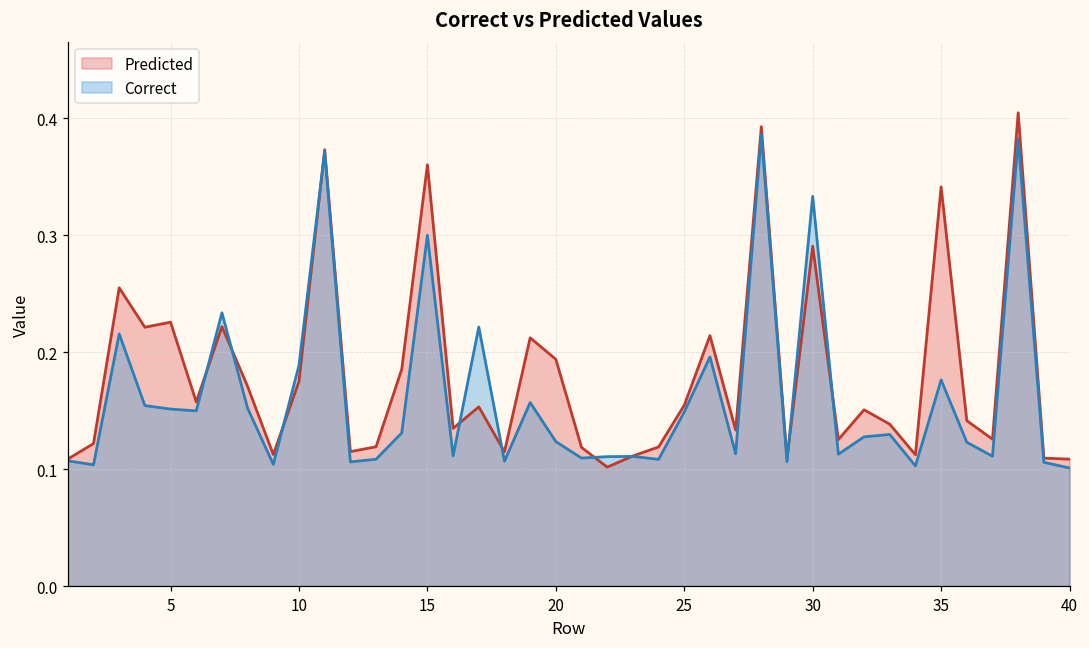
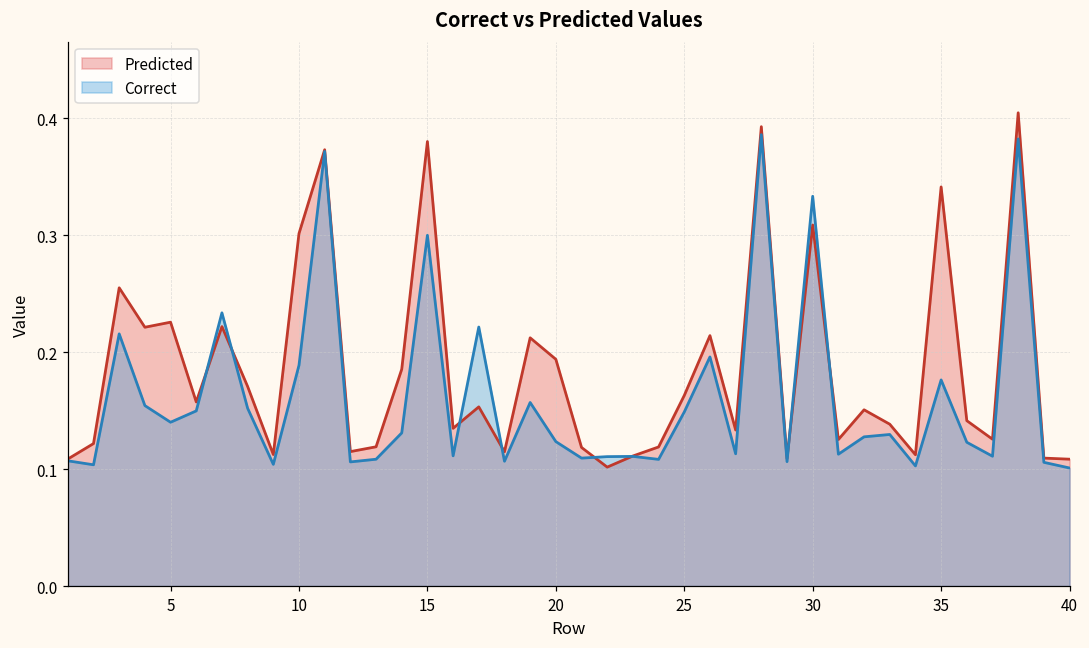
Correct, 5: 0.151 -> 0.140
Predicted, 10: 0.175 -> 0.301
Predicted, 15: 0.360 -> 0.380
Predicted, 25: 0.155 -> 0.163
Predicted, 30: 0.291 -> 0.309
